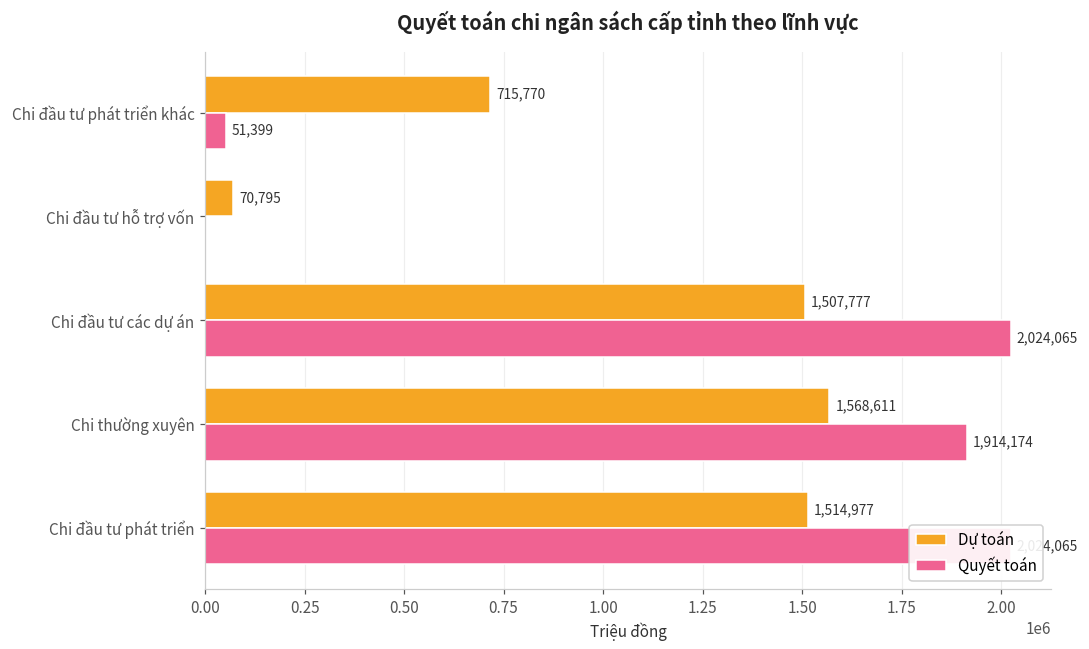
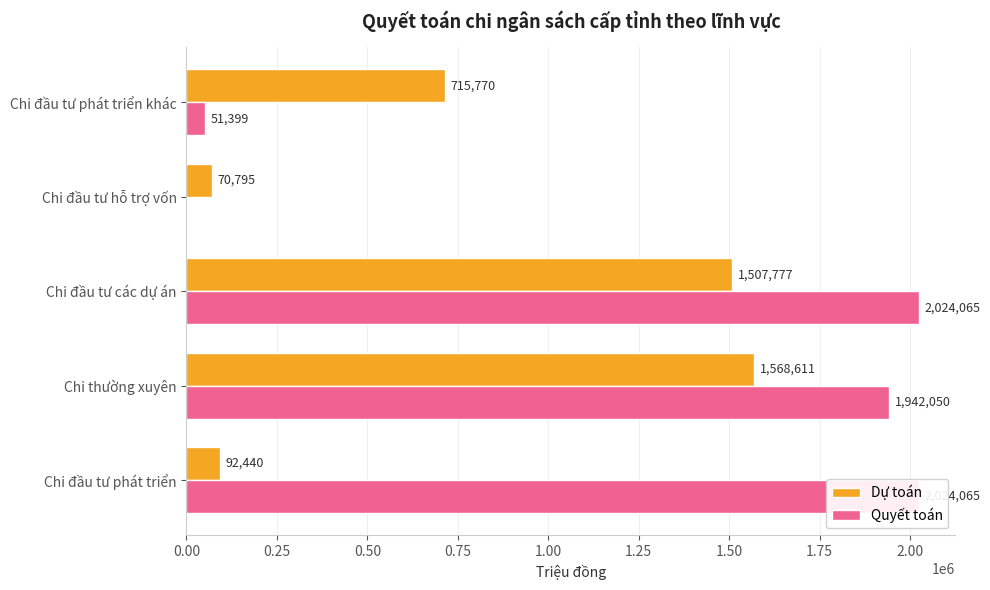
Quyết toán, Chi thường xuyên: 1,914,174 -> 1,942,050
Dự toán, Chi đầu tư phát triển: 1,514,977 -> 92,440
